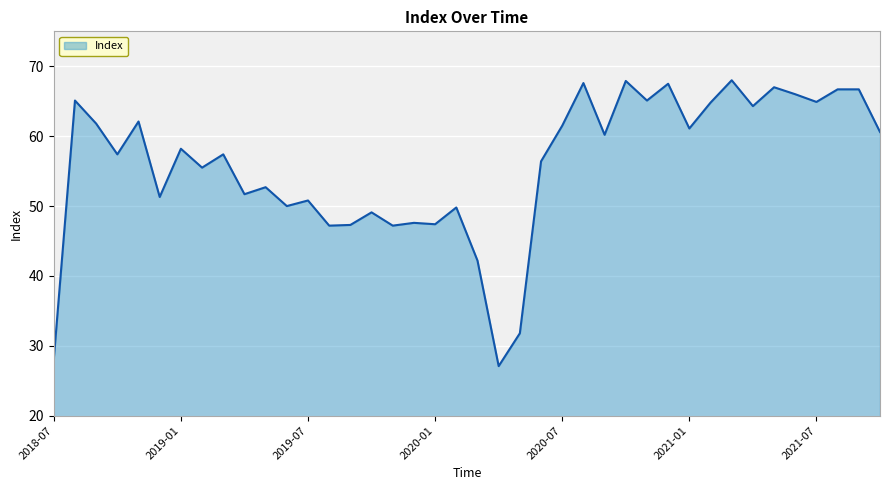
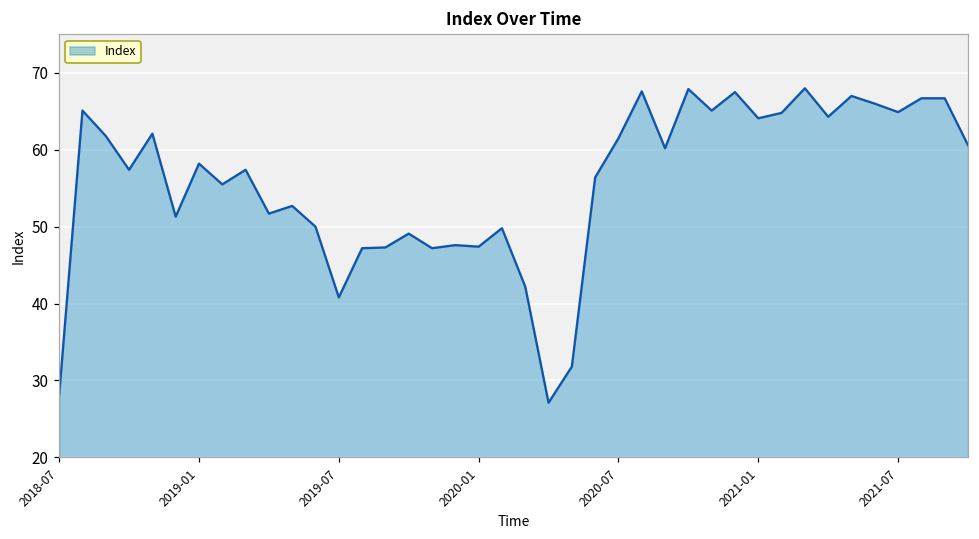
2019-07: 51 -> 41
2021-01: 61 -> 64
